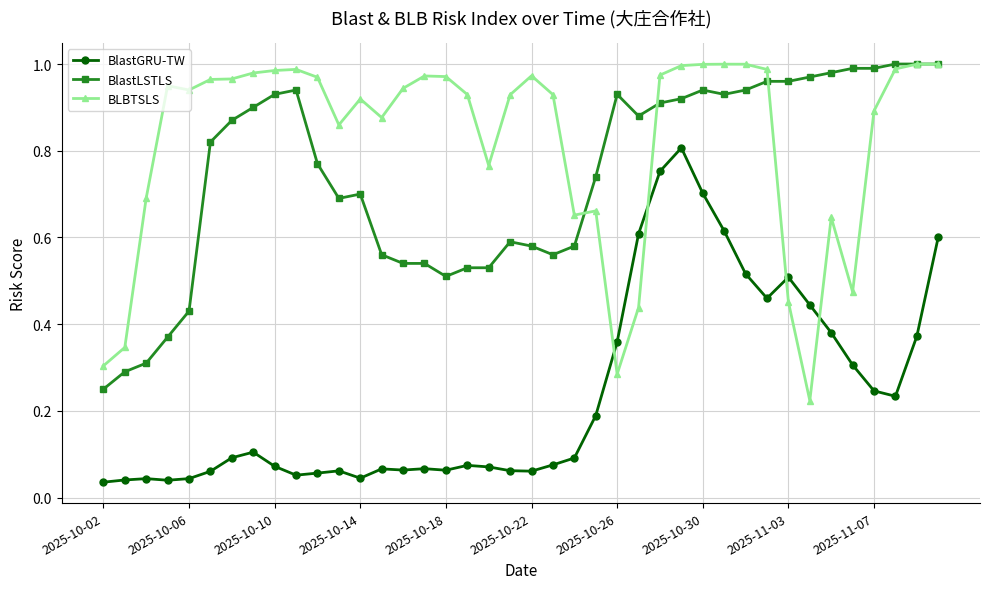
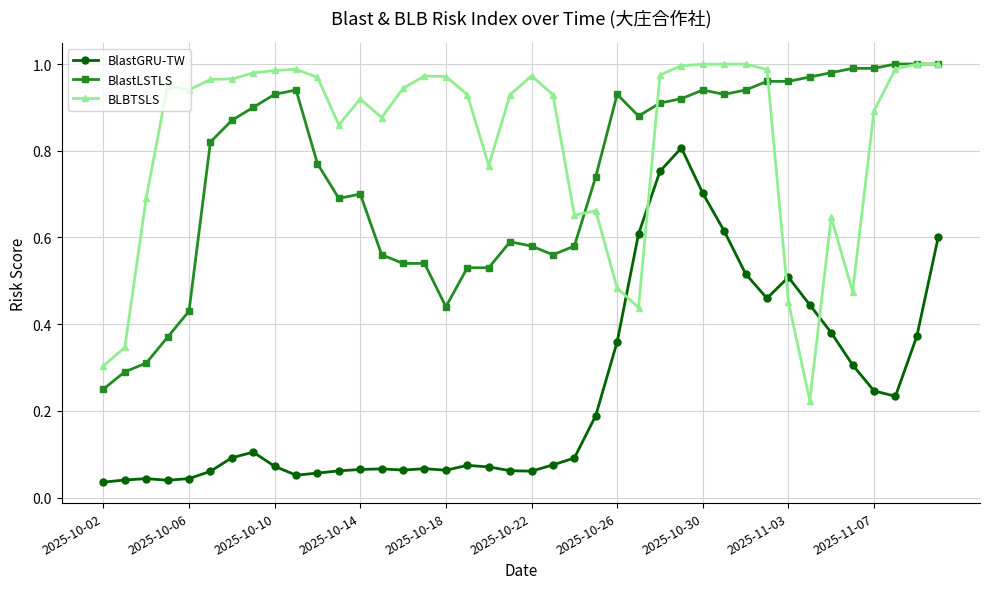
BlastGRU-TW, 2025-10-14: 0.04 -> 0.06
BlastLSTLS, 2025-10-18: 0.51 -> 0.44
BLBTSLS, 2025-10-26: 0.28 -> 0.48
